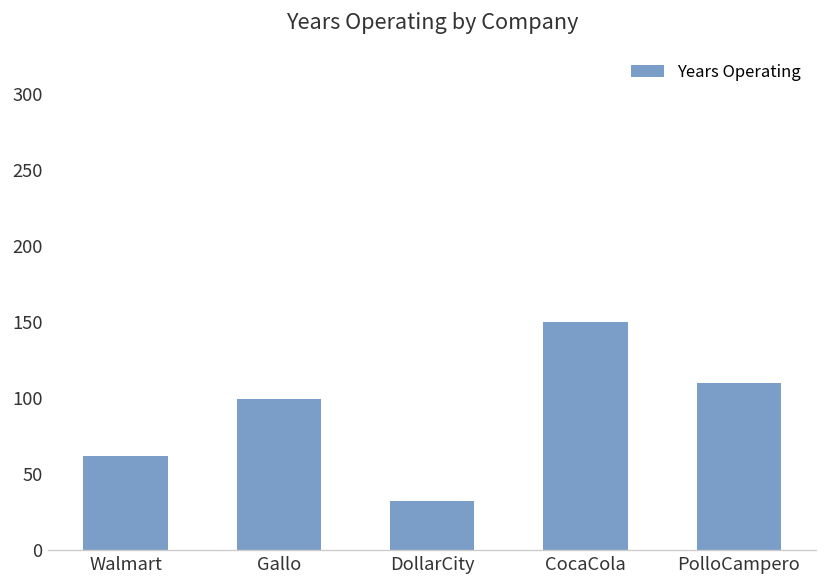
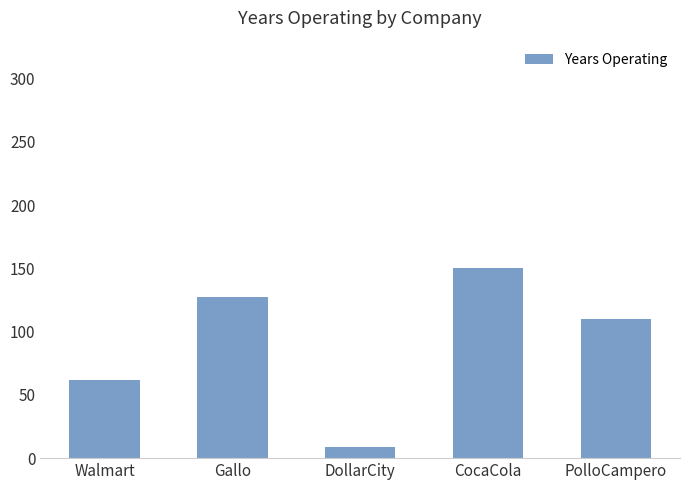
Gallo: 99 -> 127
DollarCity: 32 -> 9
